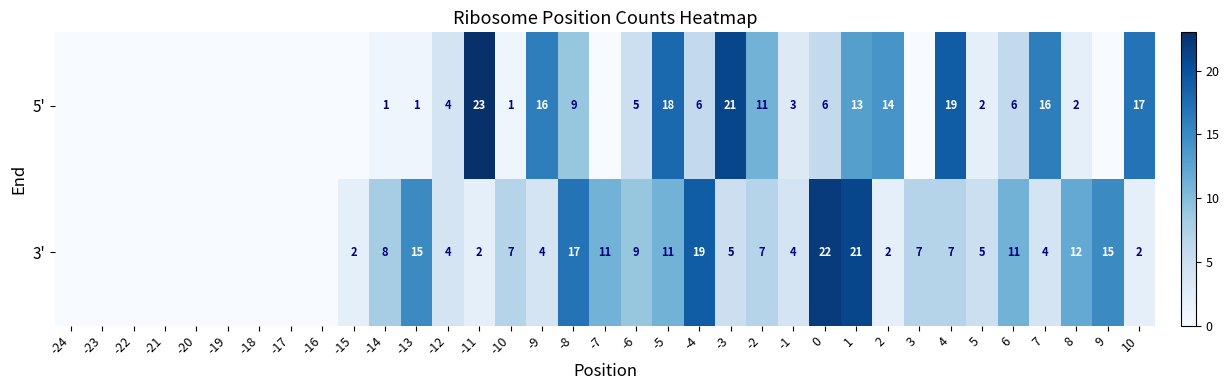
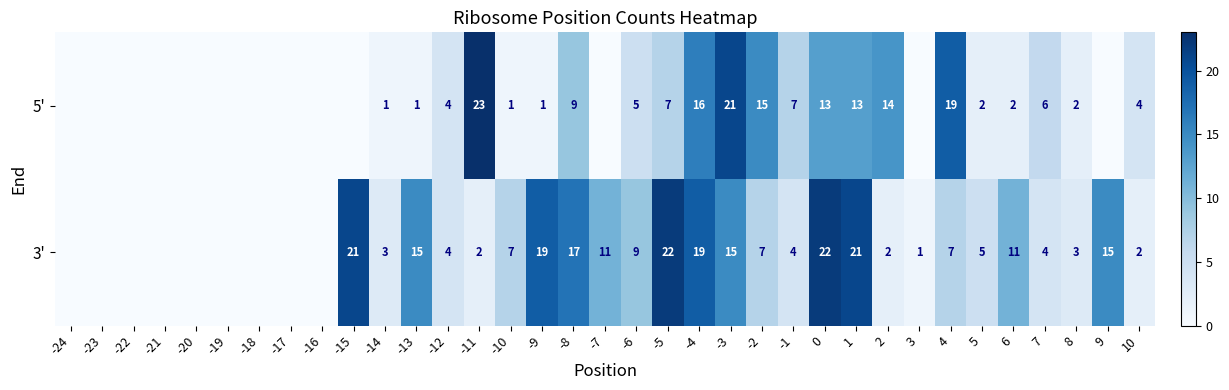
5', -9: 16 -> 1
5', -5: 18 -> 7
5', -4: 6 -> 16
5', -2: 11 -> 15
5', -1: 3 -> 7
5', 0: 6 -> 13
5', 6: 6 -> 2
5', 7: 16 -> 6
5', 10: 17 -> 4
3', -15: 2 -> 21
3', -14: 8 -> 3
3', -9: 4 -> 19
3', -5: 11 -> 22
3', -3: 5 -> 15
3', 3: 7 -> 1
3', 8: 12 -> 3
